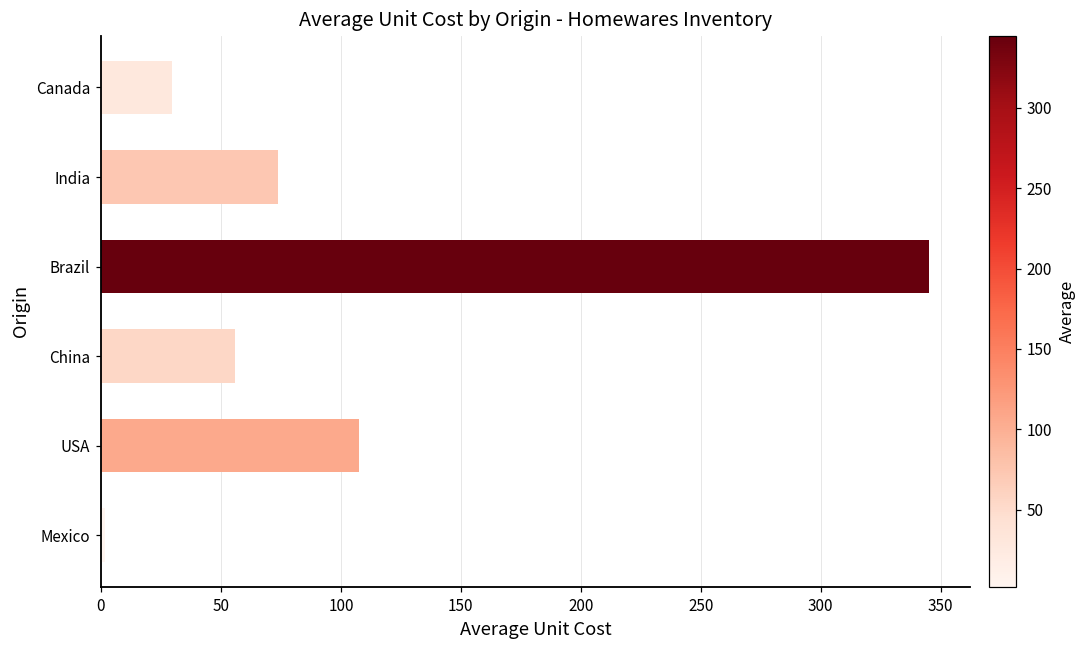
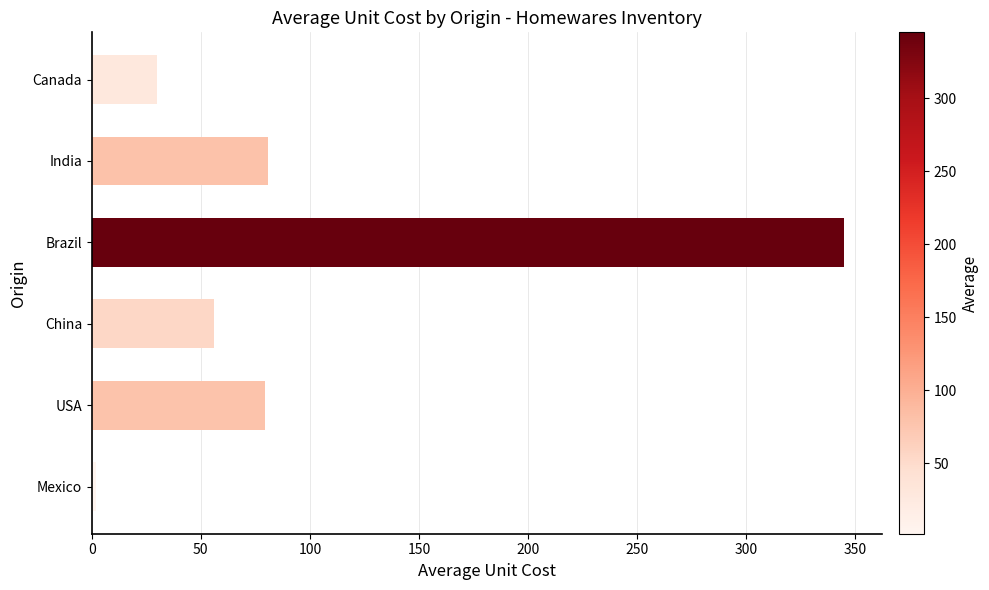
India: 74 -> 81
USA: 108 -> 79
